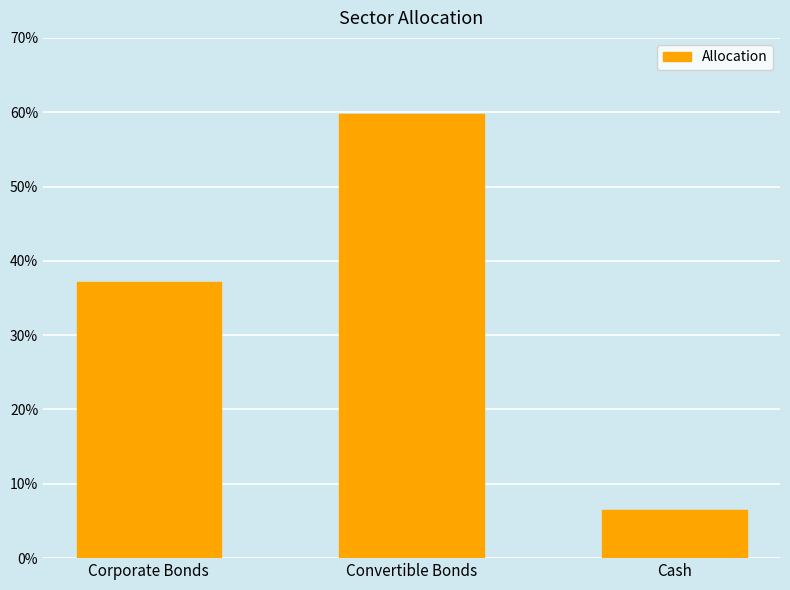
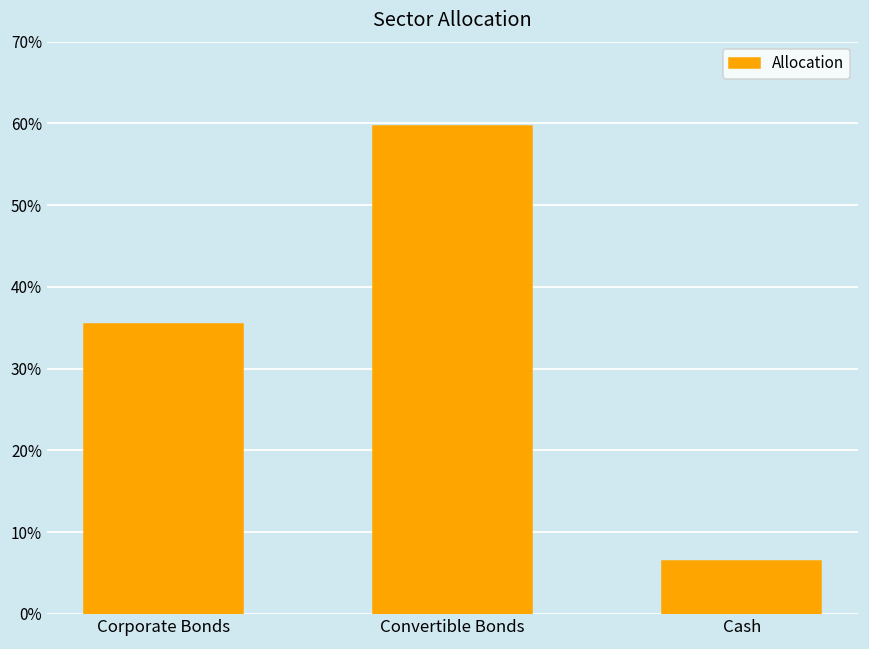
Corporate Bonds: 37% -> 35%
